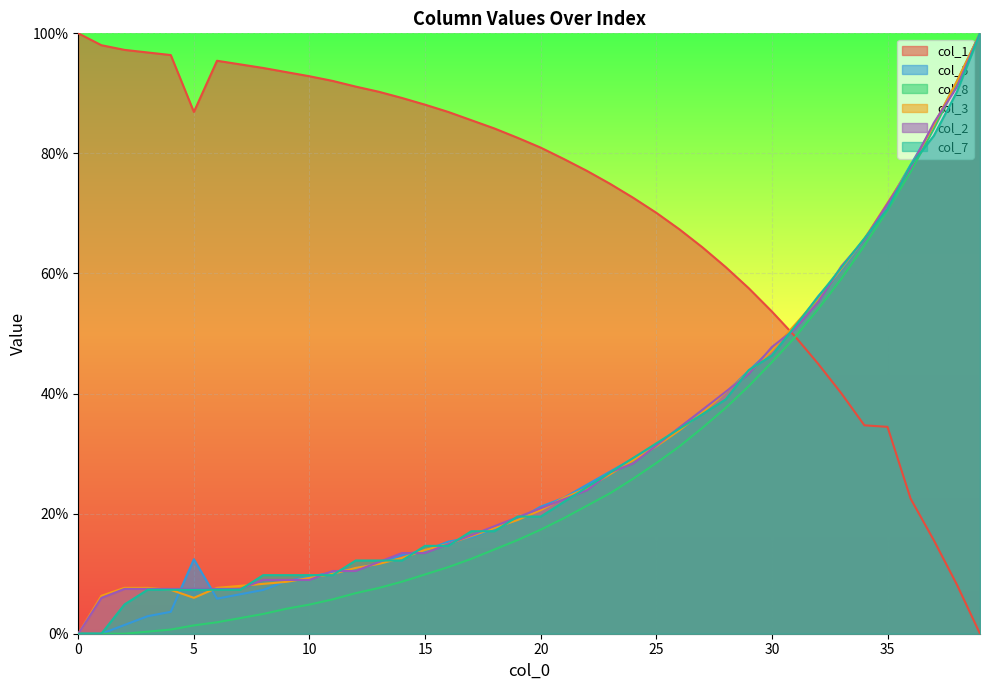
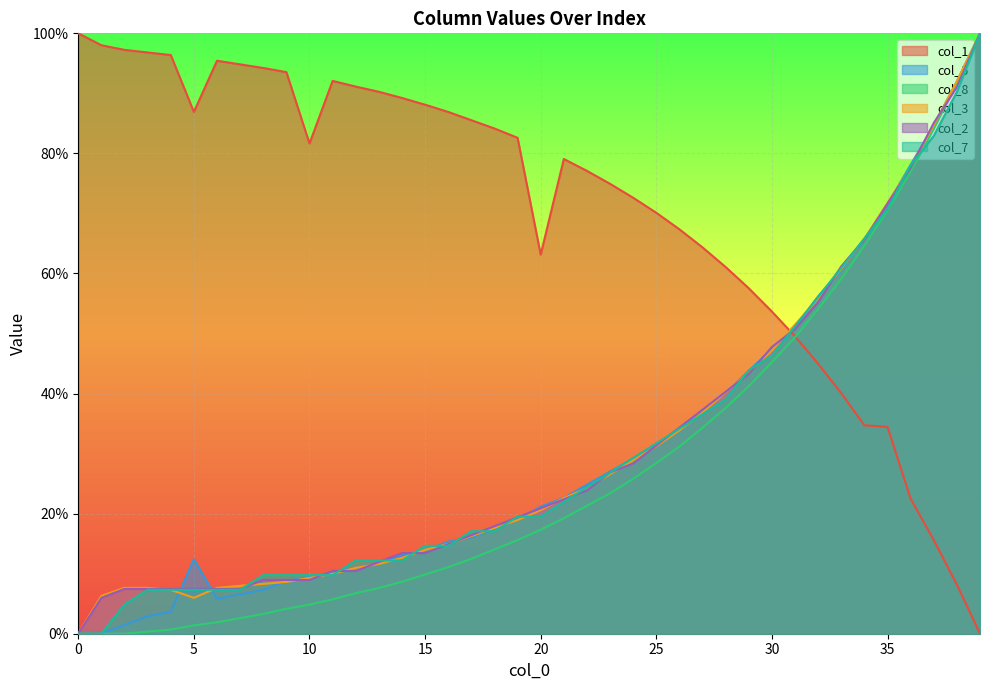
col_1, 10: 93% -> 82%
col_1, 20: 81% -> 63%
